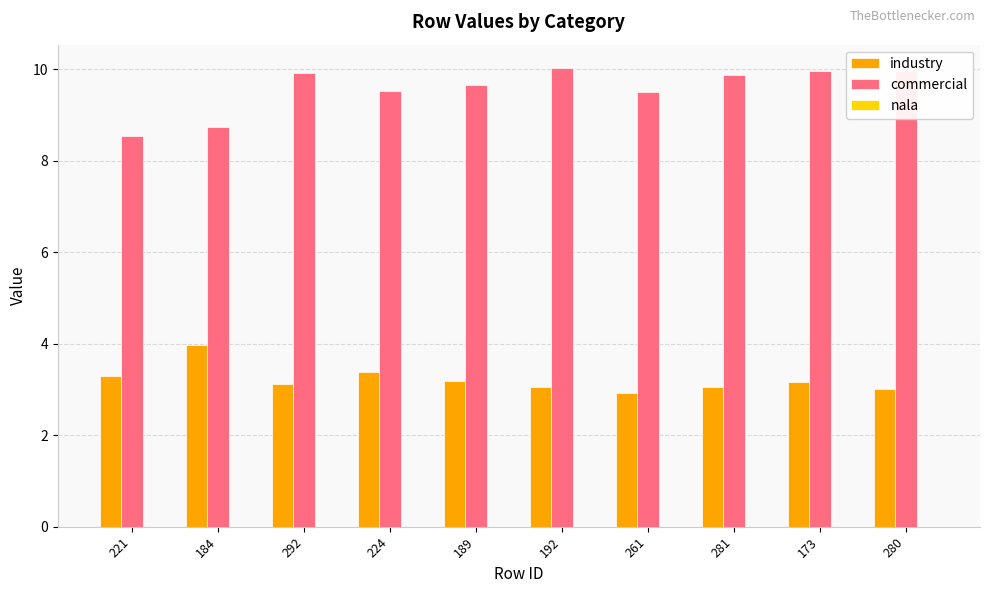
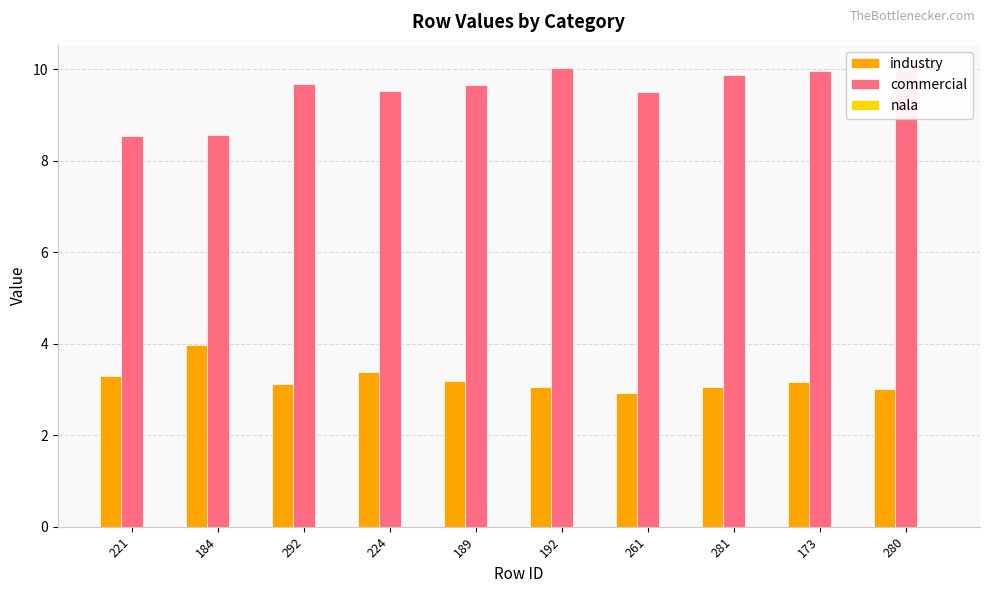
commercial, 184: 8.7 -> 8.6
commercial, 292: 9.9 -> 9.7
